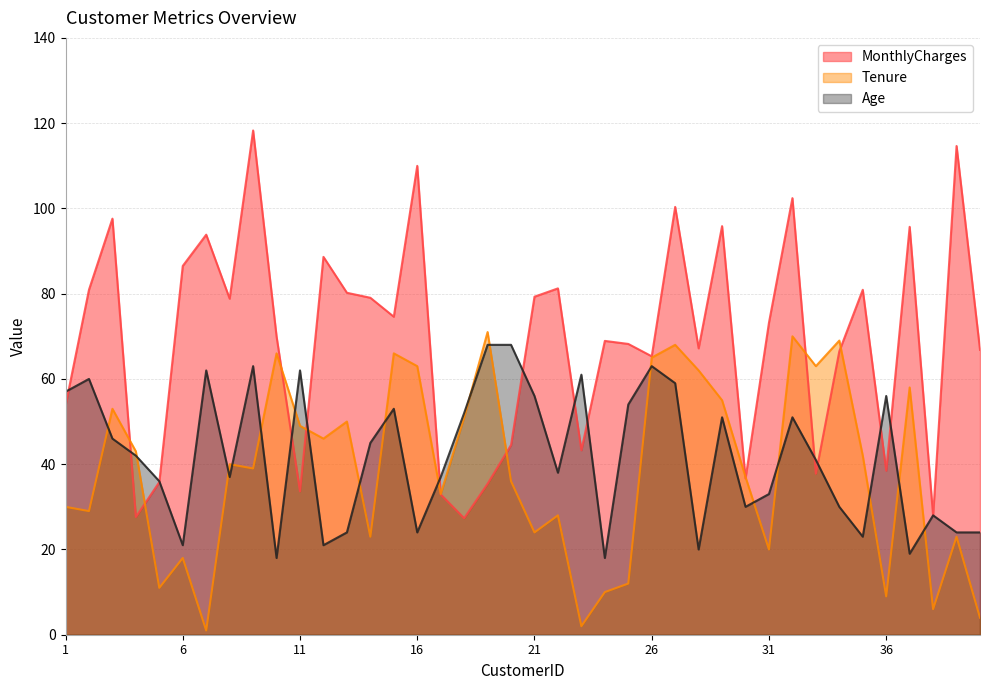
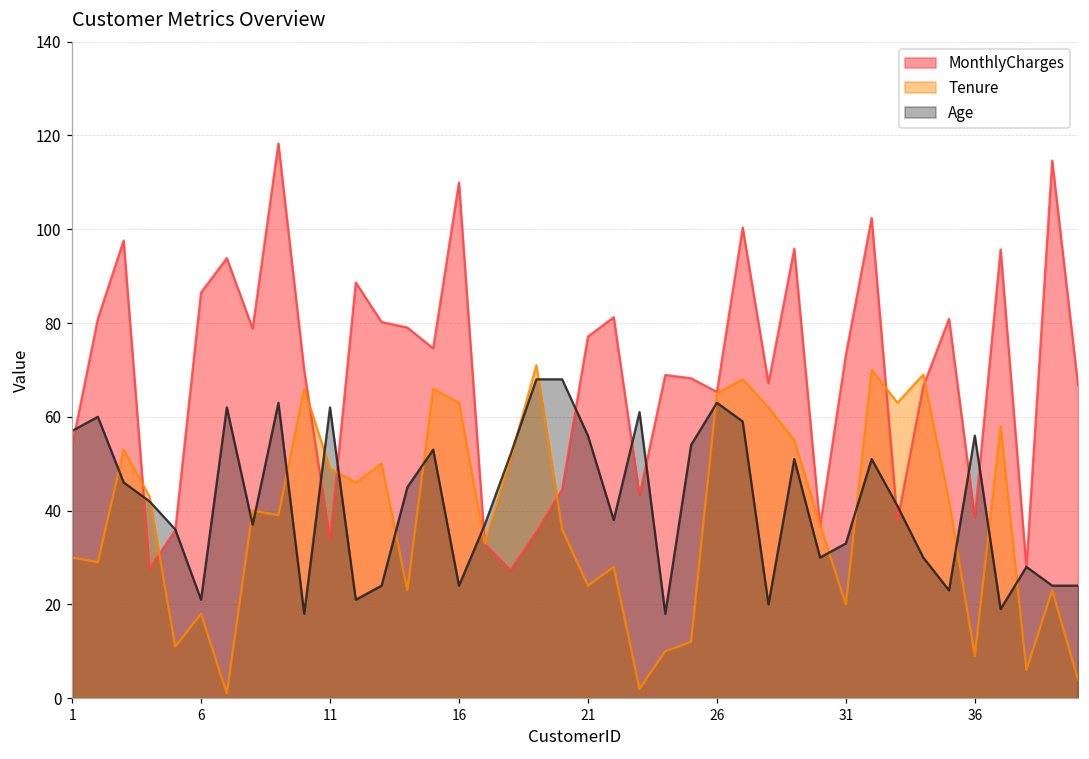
MonthlyCharges, 21: 79 -> 77
